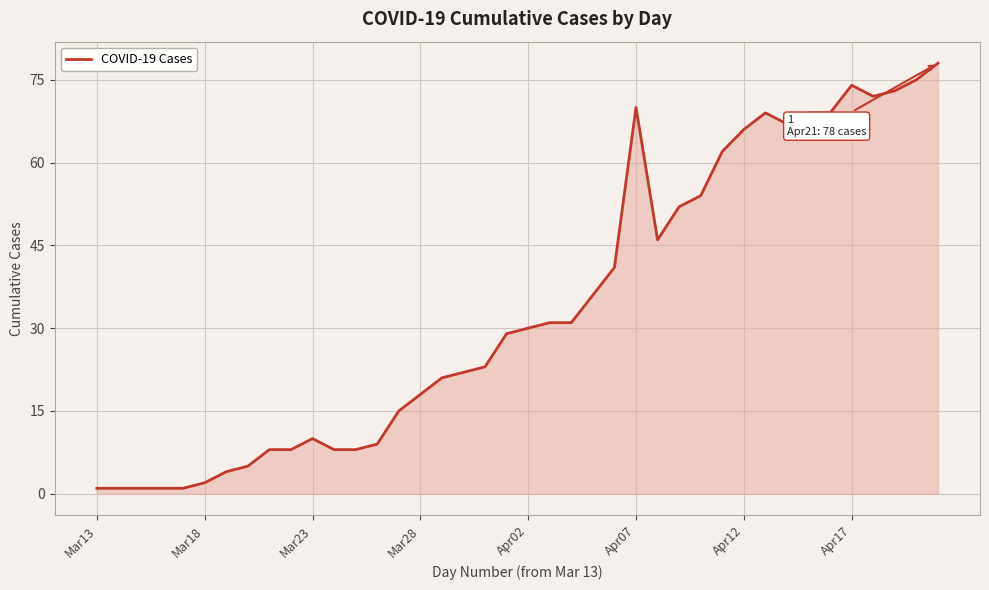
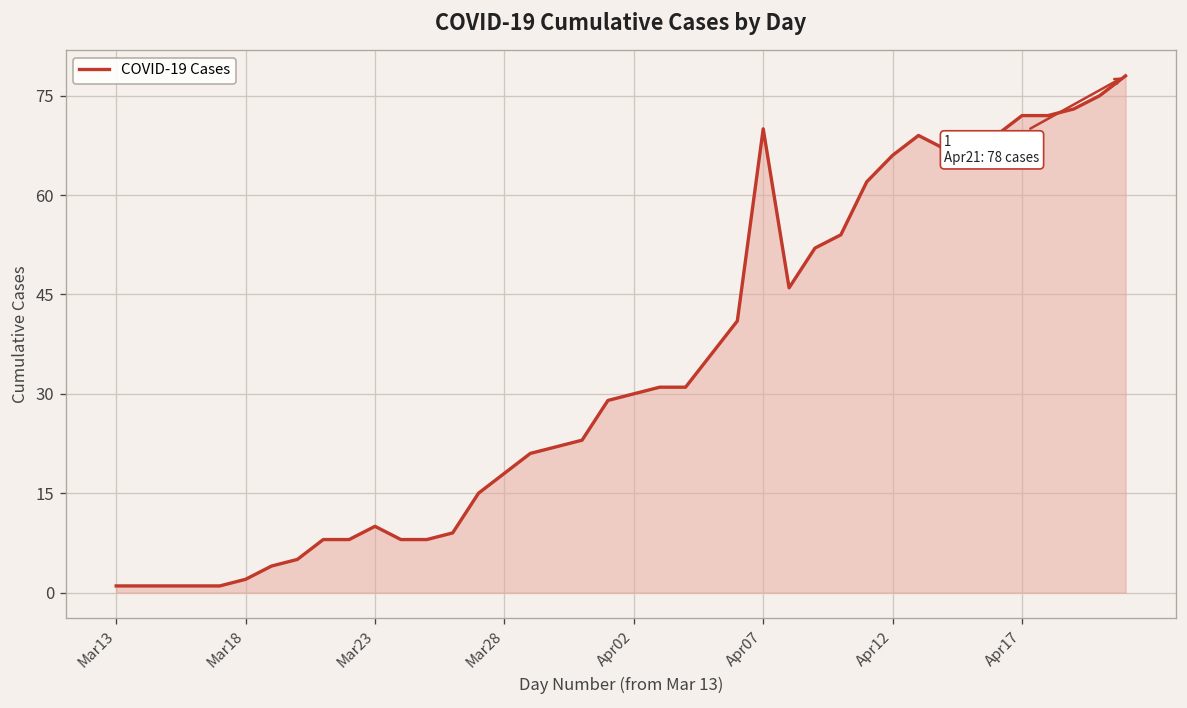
Apr17: 74 -> 72
